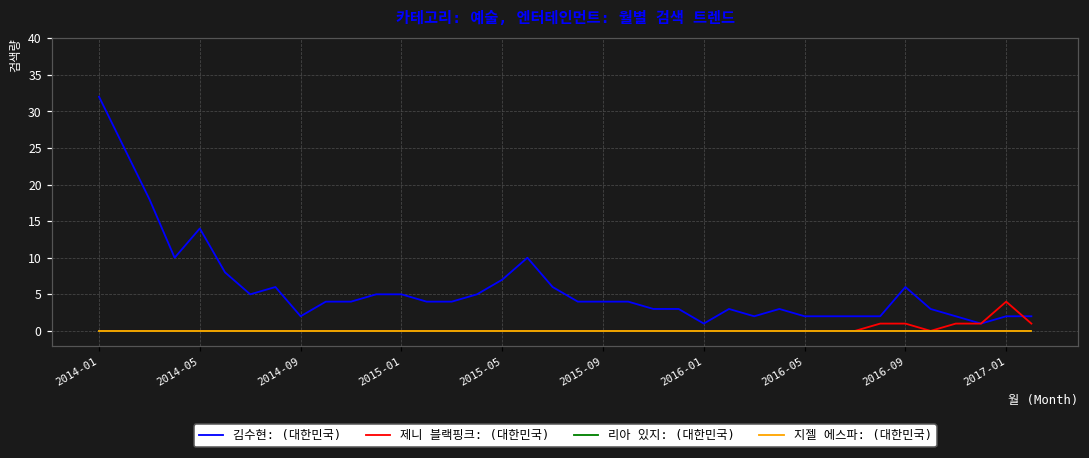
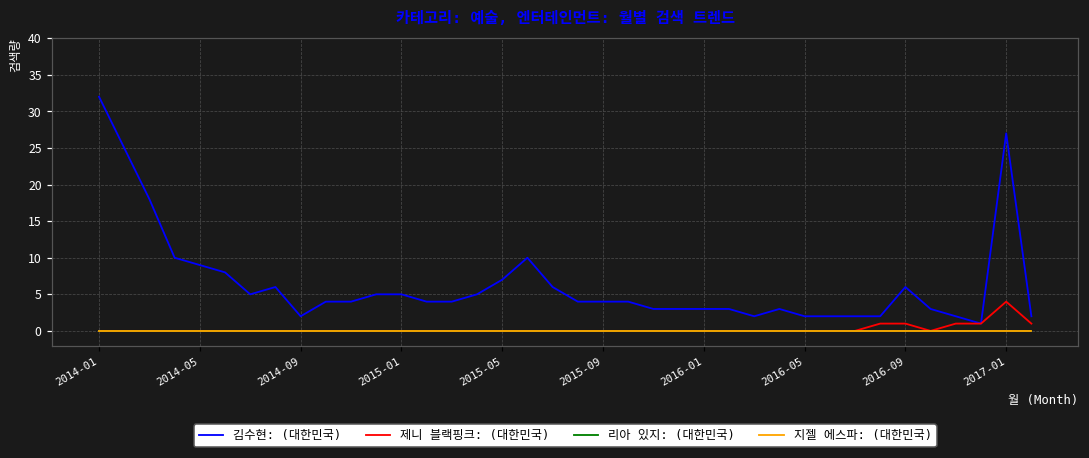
김수현: (대한민국), 2014-05: 14 -> 9
김수현: (대한민국), 2016-01: 1 -> 3
김수현: (대한민국), 2017-01: 2 -> 27
